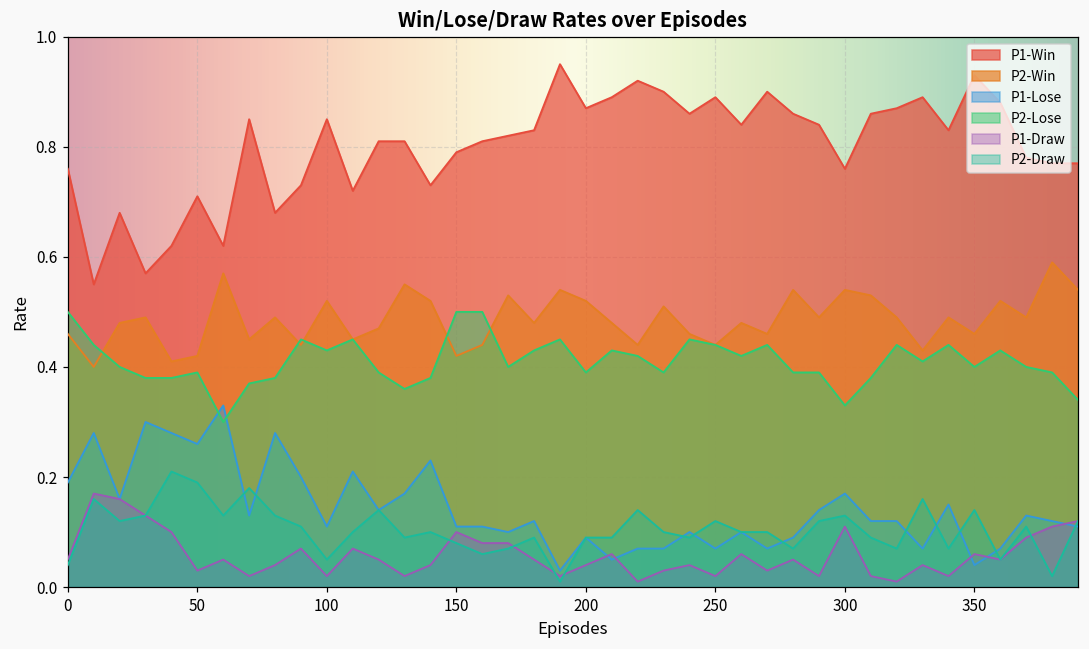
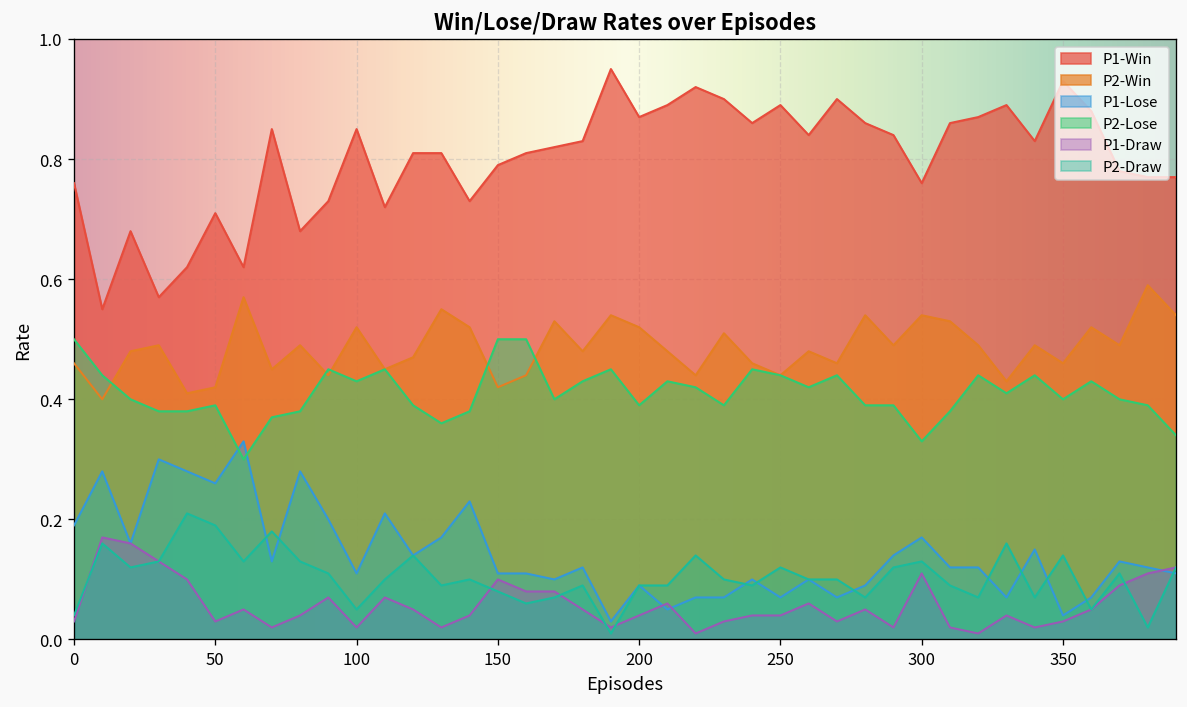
P1-Draw, 0: 0.05 -> 0.03
P1-Draw, 250: 0.02 -> 0.04
P1-Draw, 350: 0.06 -> 0.03
